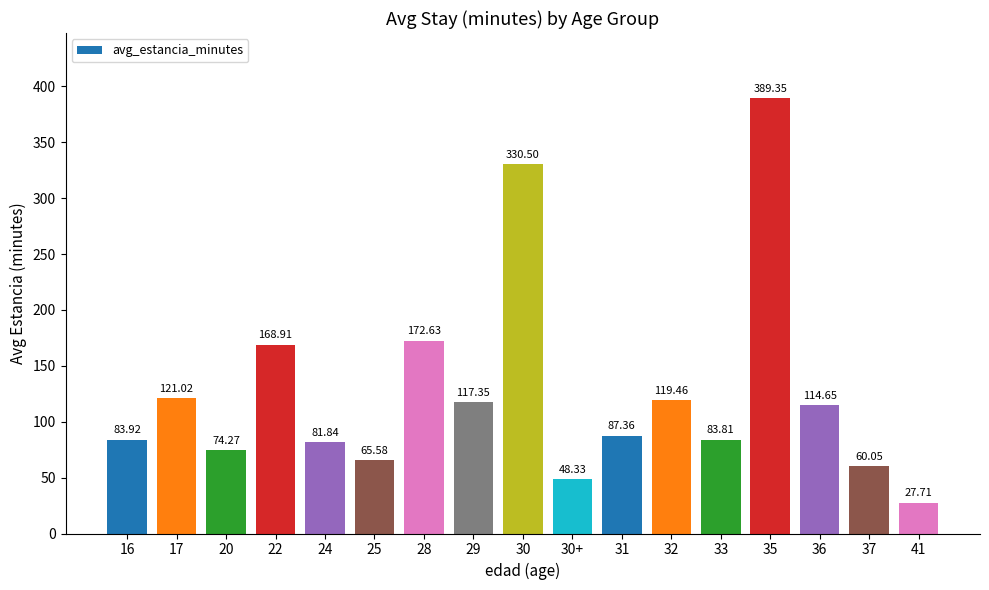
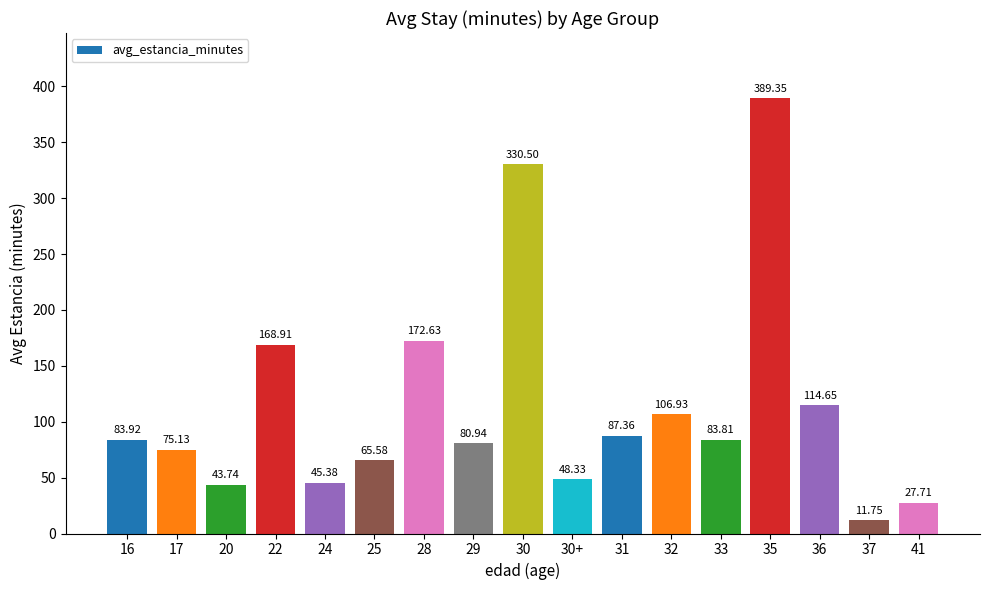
17: 121.02 -> 75.13
20: 74.27 -> 43.74
24: 81.84 -> 45.38
29: 117.35 -> 80.94
32: 119.46 -> 106.93
37: 60.05 -> 11.75
